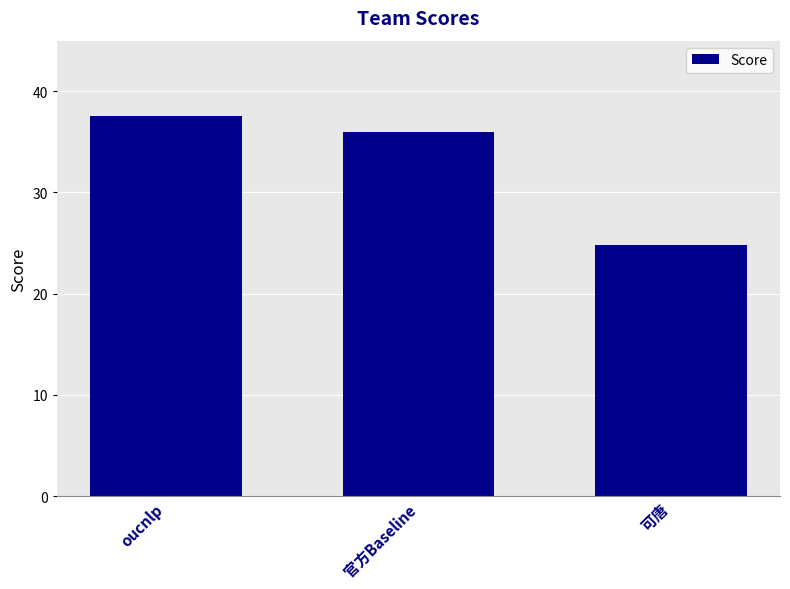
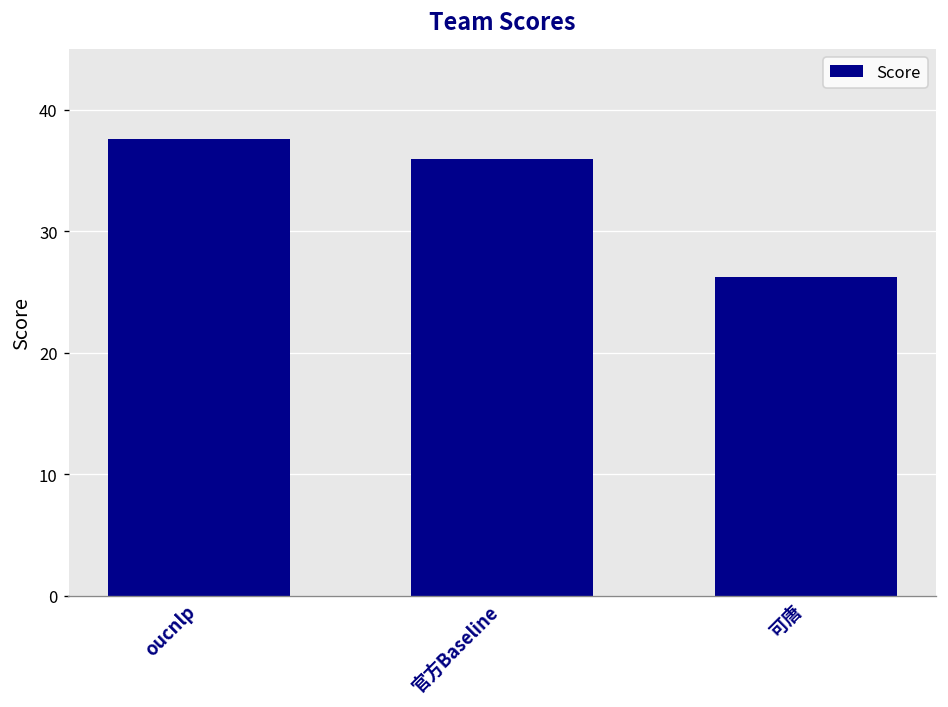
可唐: 24.8 -> 26.3
